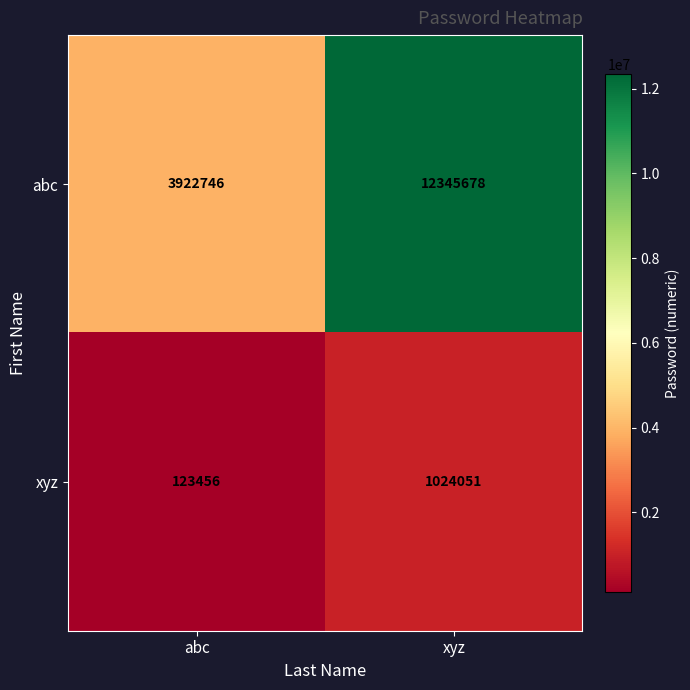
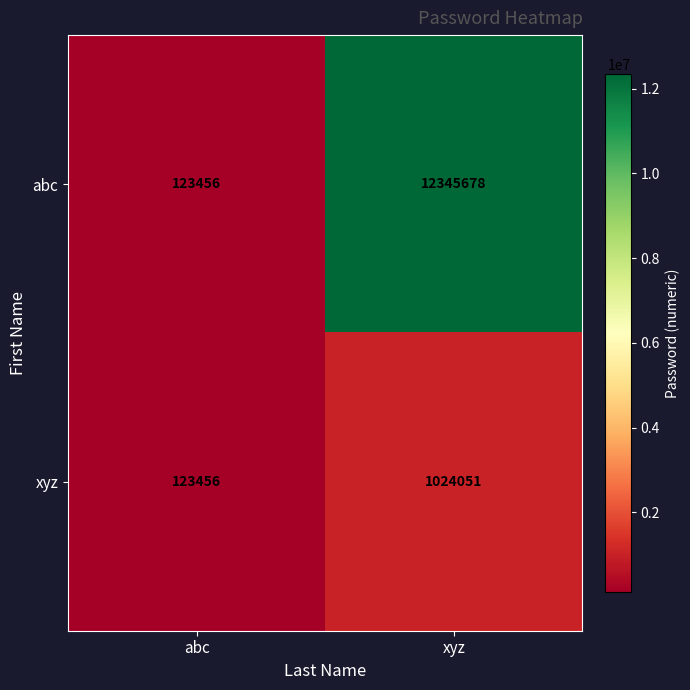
abc, abc: 3922746 -> 123456
